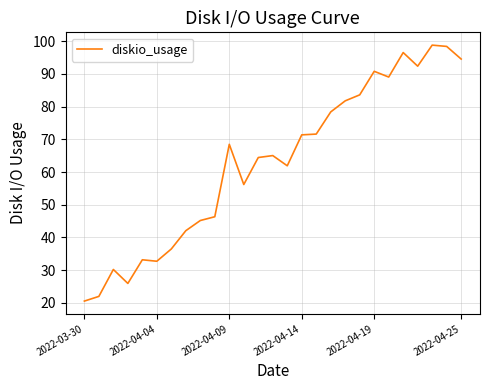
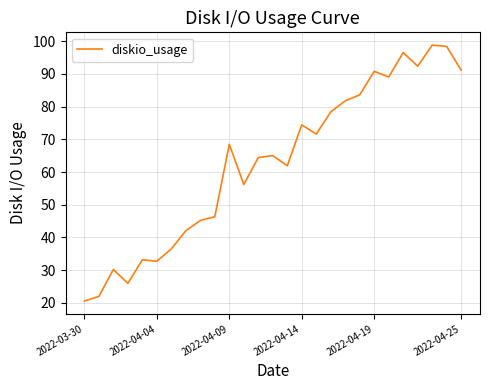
2022-04-14: 71 -> 74
2022-04-25: 95 -> 91
